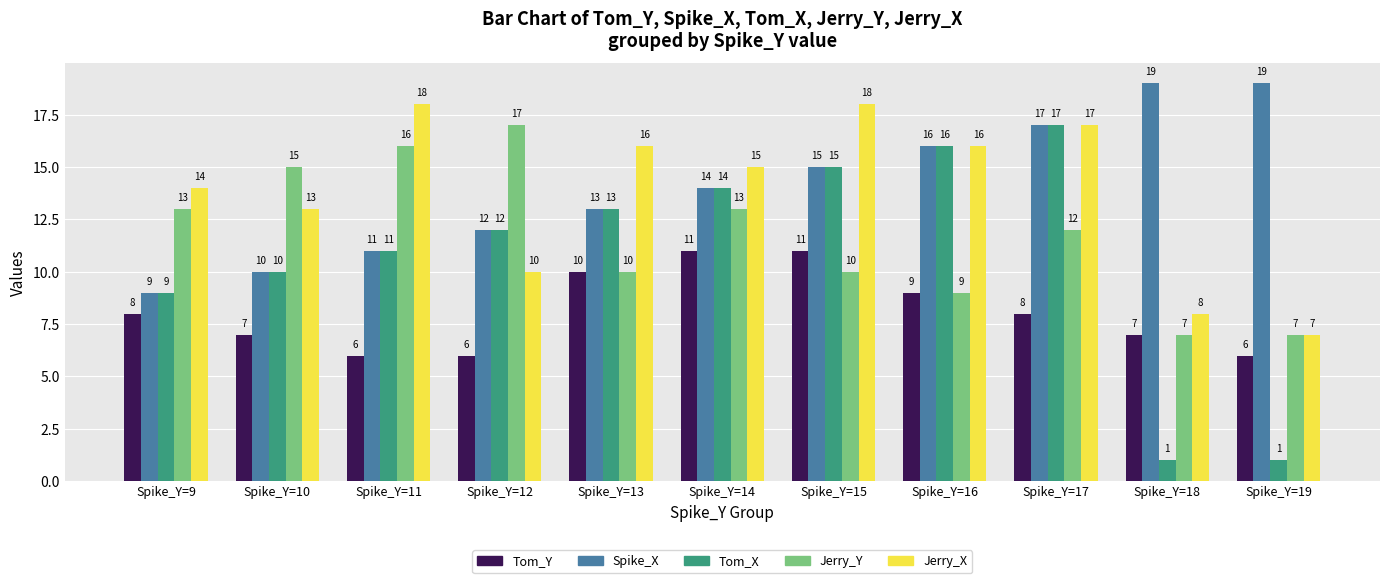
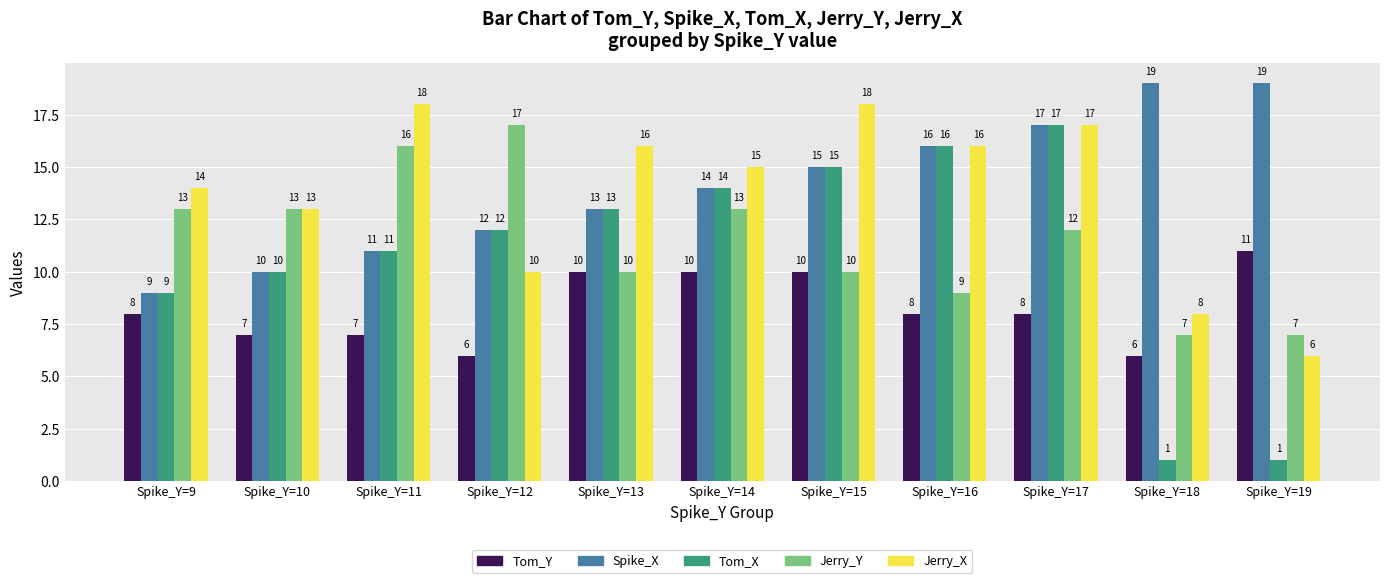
Jerry_Y, Spike_Y=10: 15 -> 13
Tom_Y, Spike_Y=11: 6 -> 7
Tom_Y, Spike_Y=14: 11 -> 10
Tom_Y, Spike_Y=15: 11 -> 10
Tom_Y, Spike_Y=16: 9 -> 8
Tom_Y, Spike_Y=18: 7 -> 6
Tom_Y, Spike_Y=19: 6 -> 11
Jerry_X, Spike_Y=19: 7 -> 6
